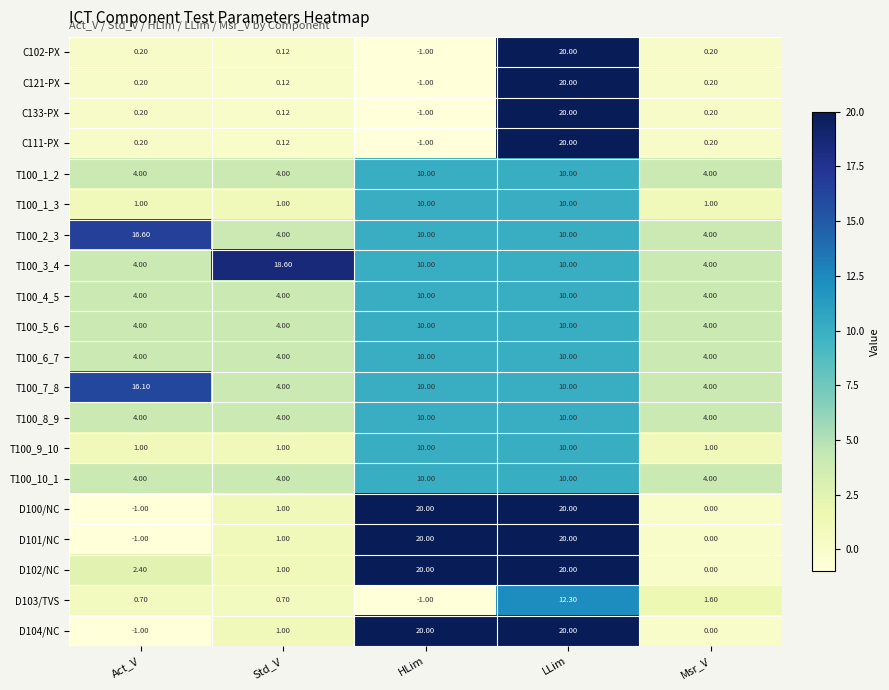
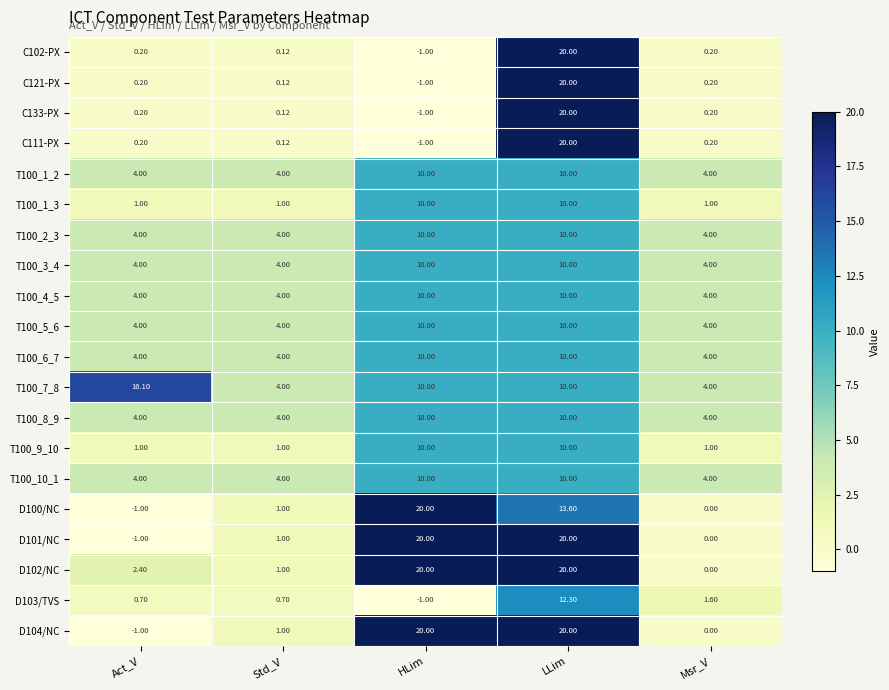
T100_2_3, Act_V: 16.60 -> 4.00
T100_3_4, Std_V: 18.60 -> 4.00
D100/NC, LLim: 20.00 -> 13.60
